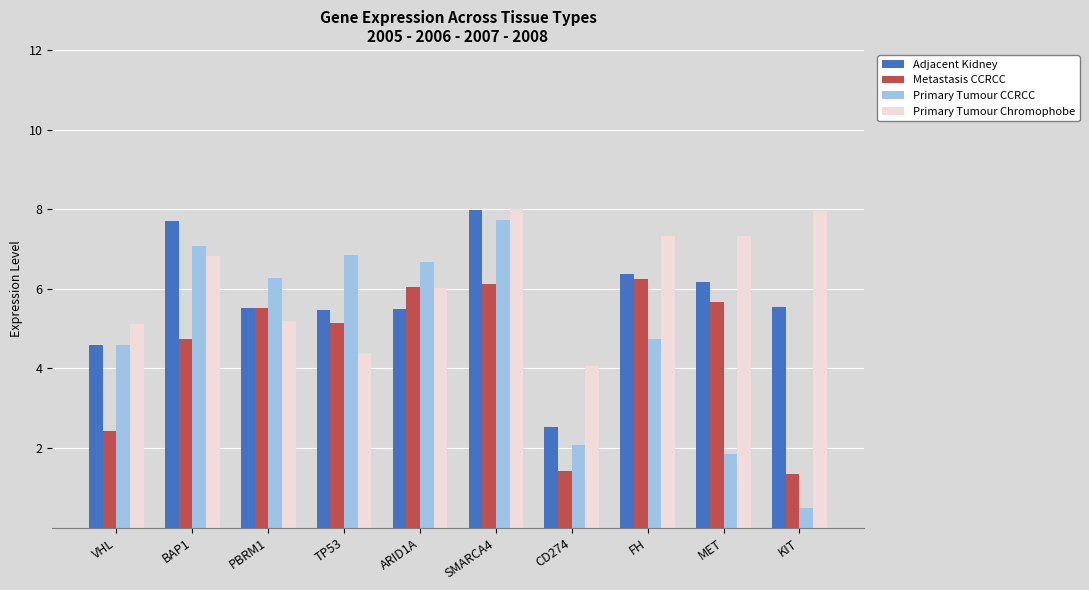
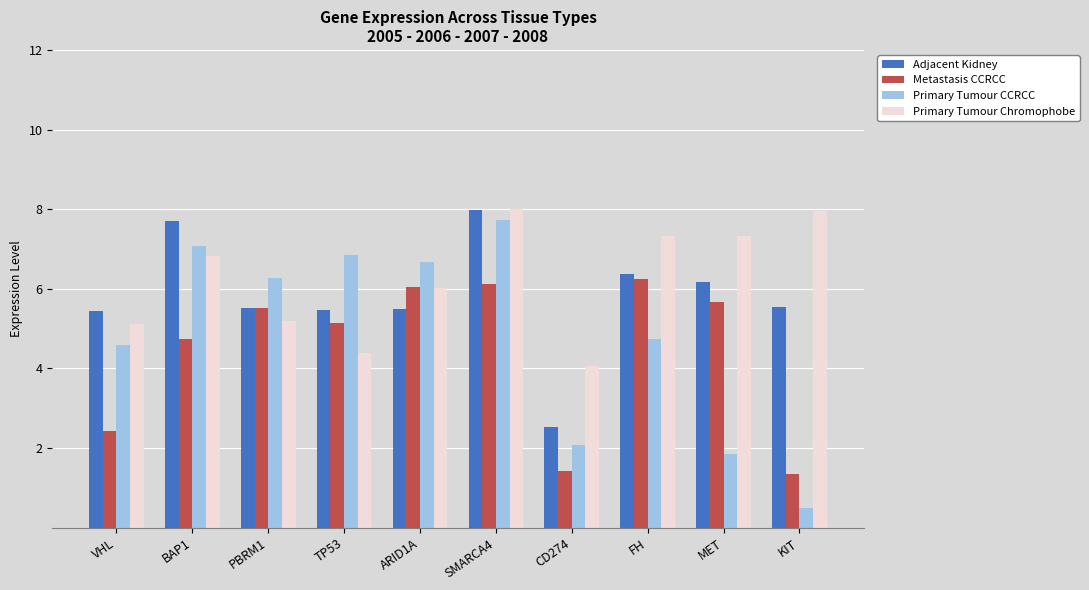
Adjacent Kidney, VHL: 4.6 -> 5.5
